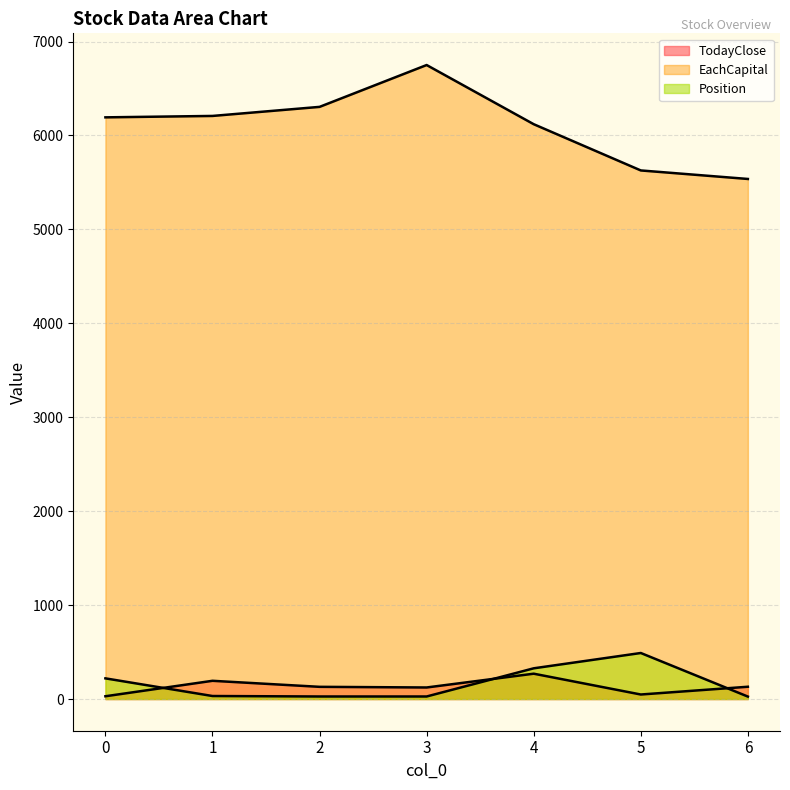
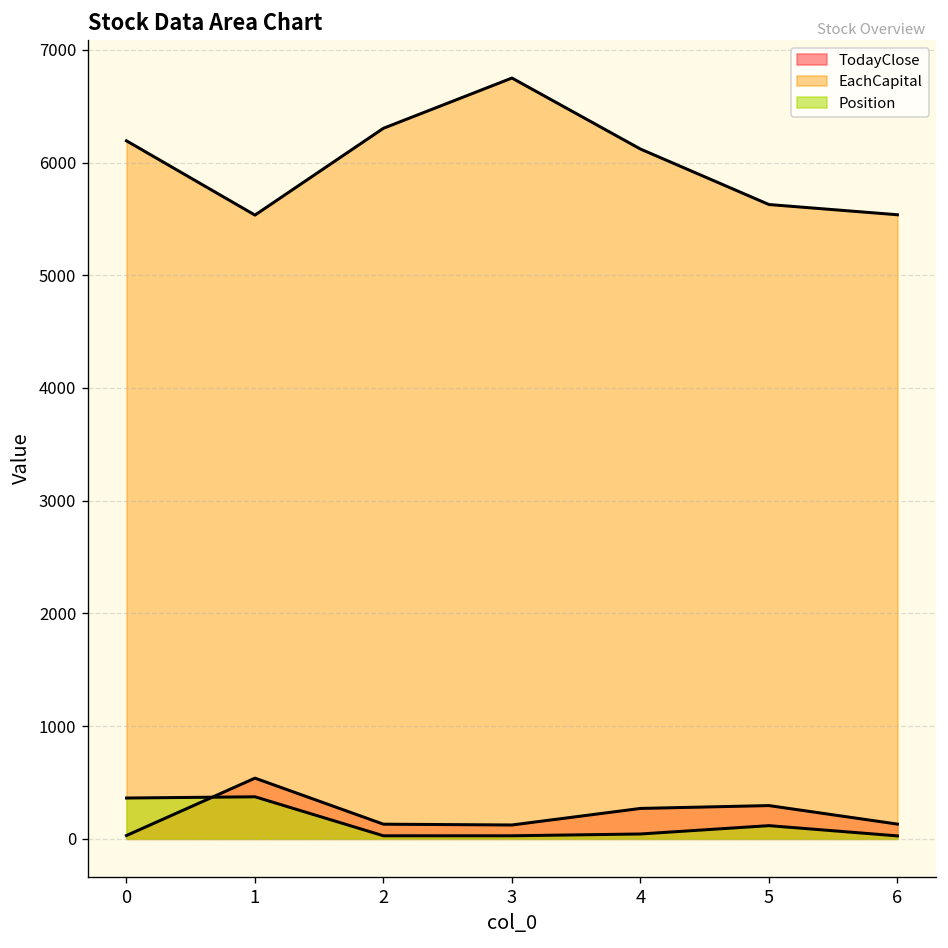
Position, 0: 200 -> 400
TodayClose, 1: 200 -> 500
EachCapital, 1: 6200 -> 5500
Position, 1: 0 -> 400
Position, 4: 300 -> 0
TodayClose, 5: 0 -> 300
Position, 5: 500 -> 100
